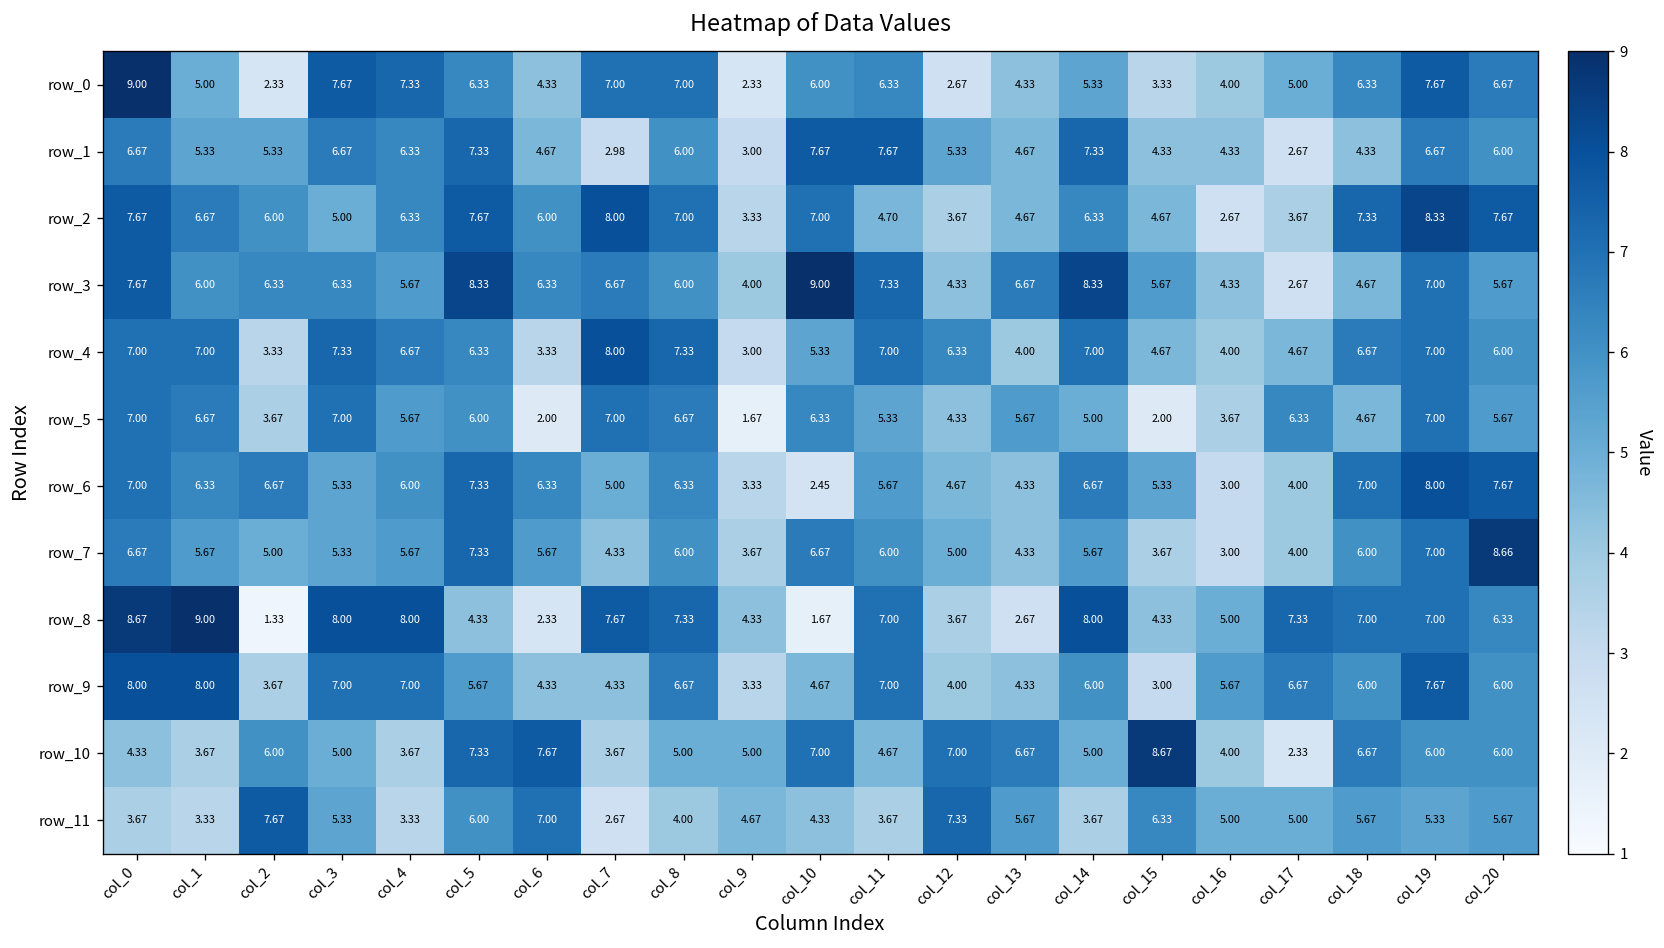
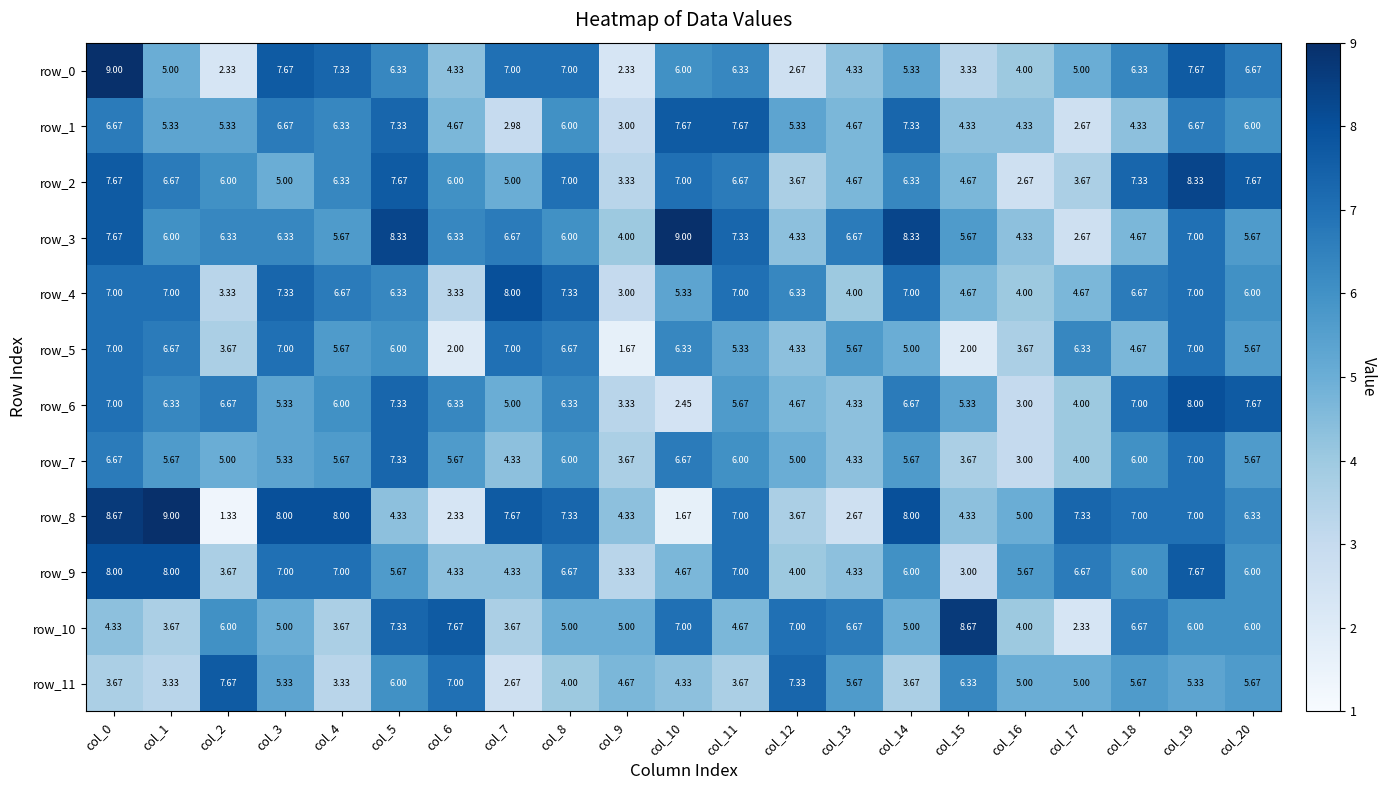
row_2, col_7: 8.00 -> 5.00
row_2, col_11: 4.70 -> 6.67
row_7, col_20: 8.66 -> 5.67
